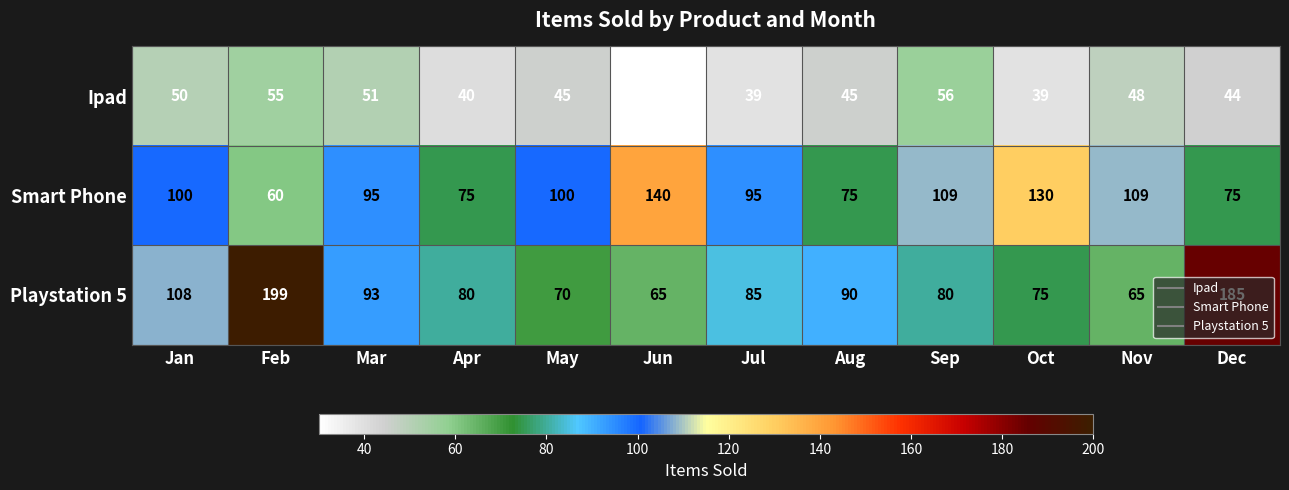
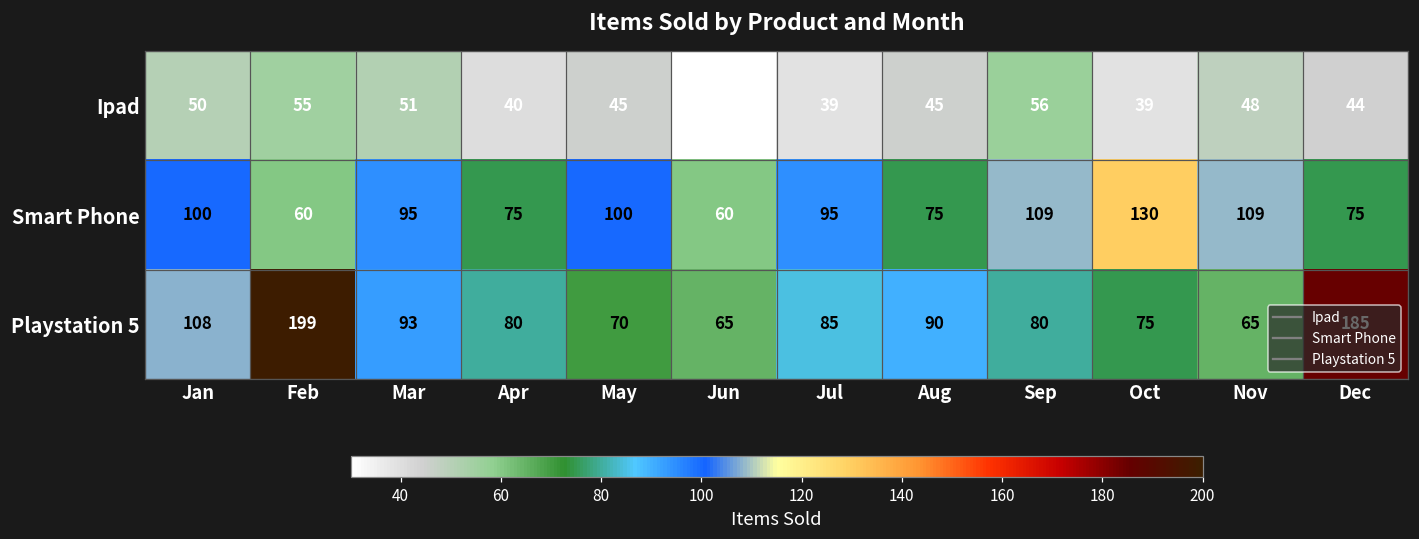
Smart Phone, Jun: 140 -> 60
